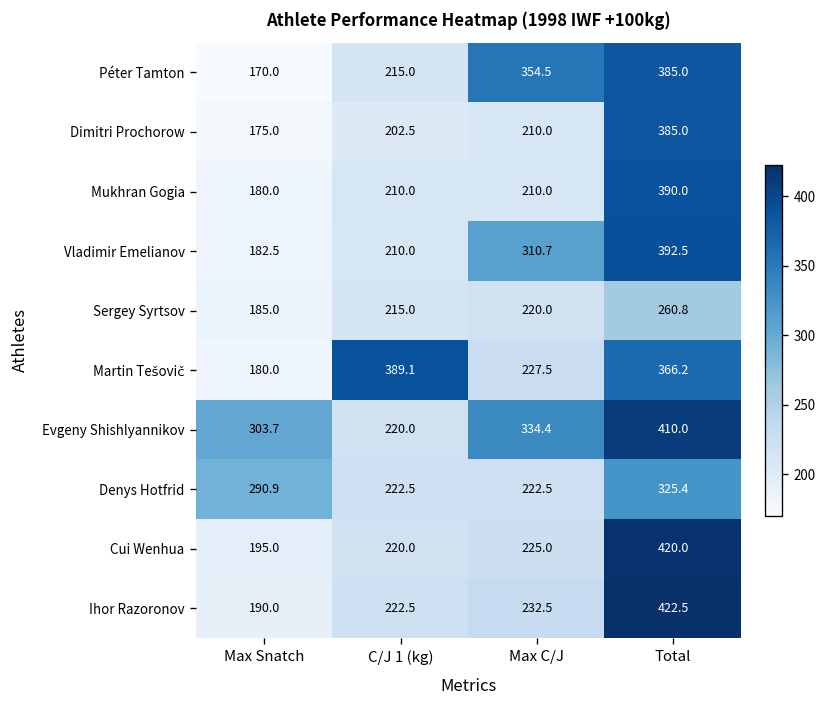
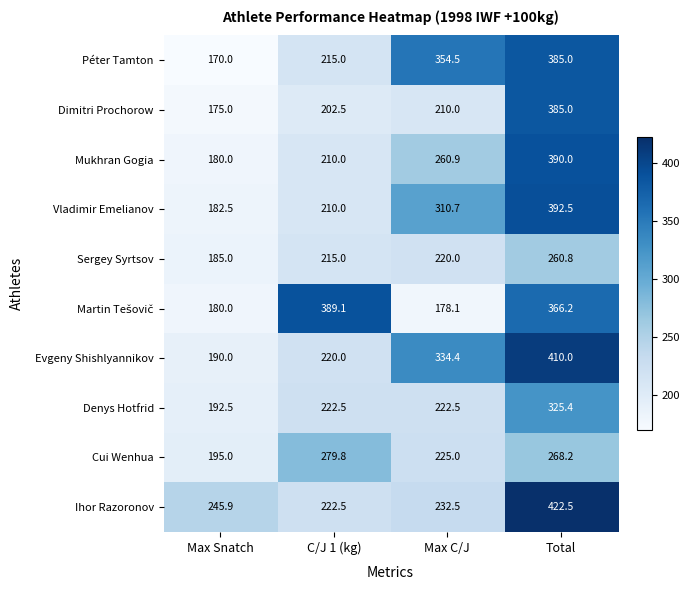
Mukhran Gogia, Max C/J: 210.0 -> 260.9
Martin Tešovič, Max C/J: 227.5 -> 178.1
Evgeny Shishlyannikov, Max Snatch: 303.7 -> 190.0
Denys Hotfrid, Max Snatch: 290.9 -> 192.5
Cui Wenhua, C/J 1 (kg): 220.0 -> 279.8
Cui Wenhua, Total: 420.0 -> 268.2
Ihor Razoronov, Max Snatch: 190.0 -> 245.9
